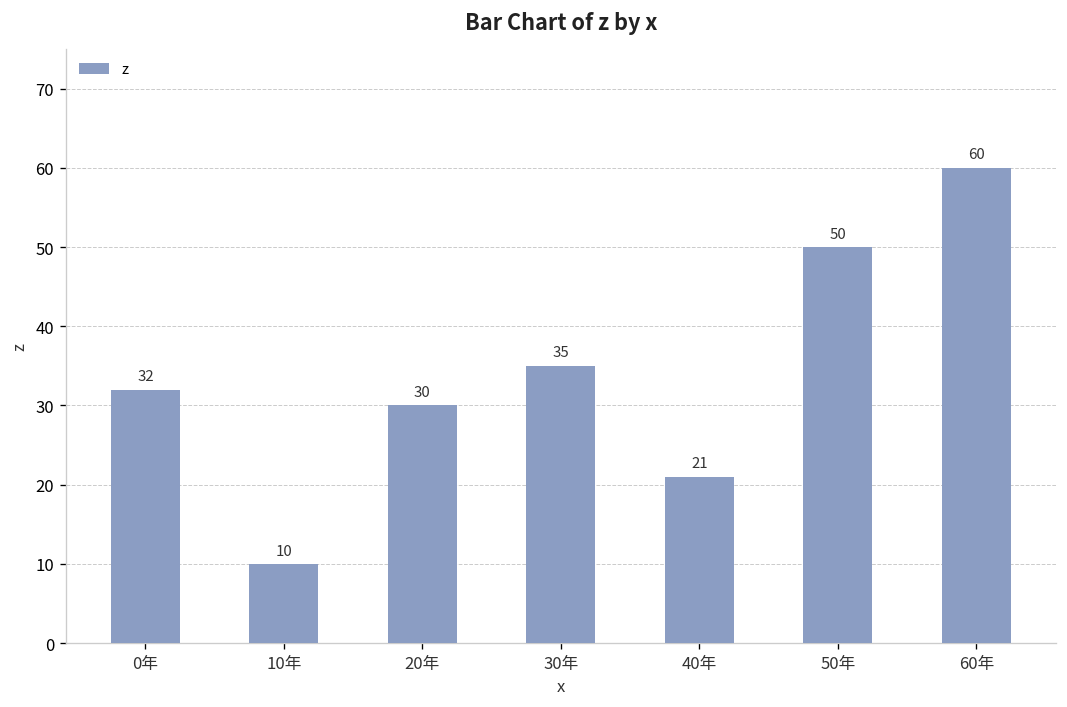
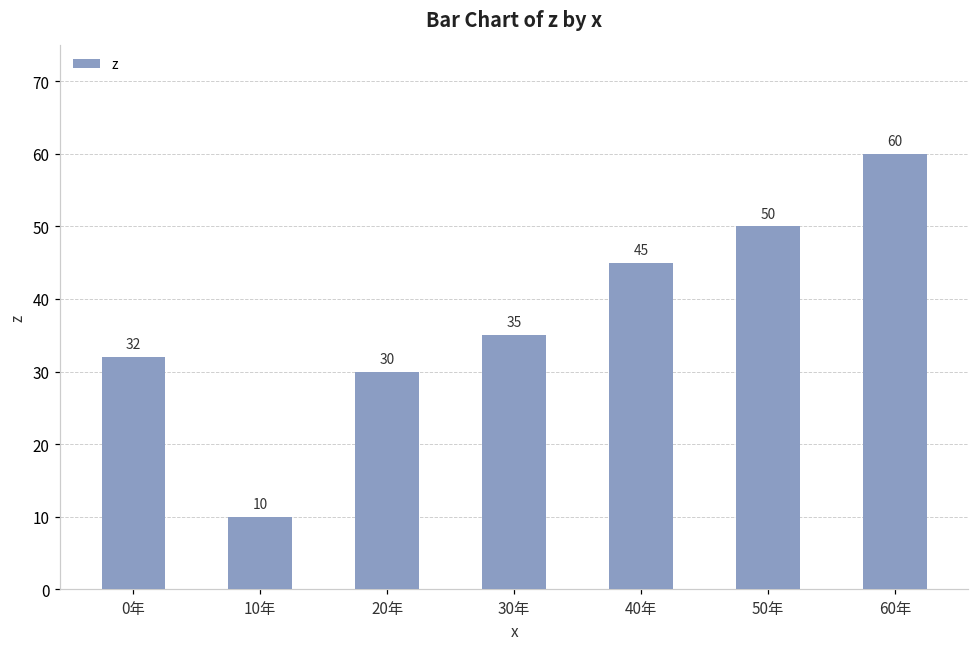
40年: 21 -> 45
